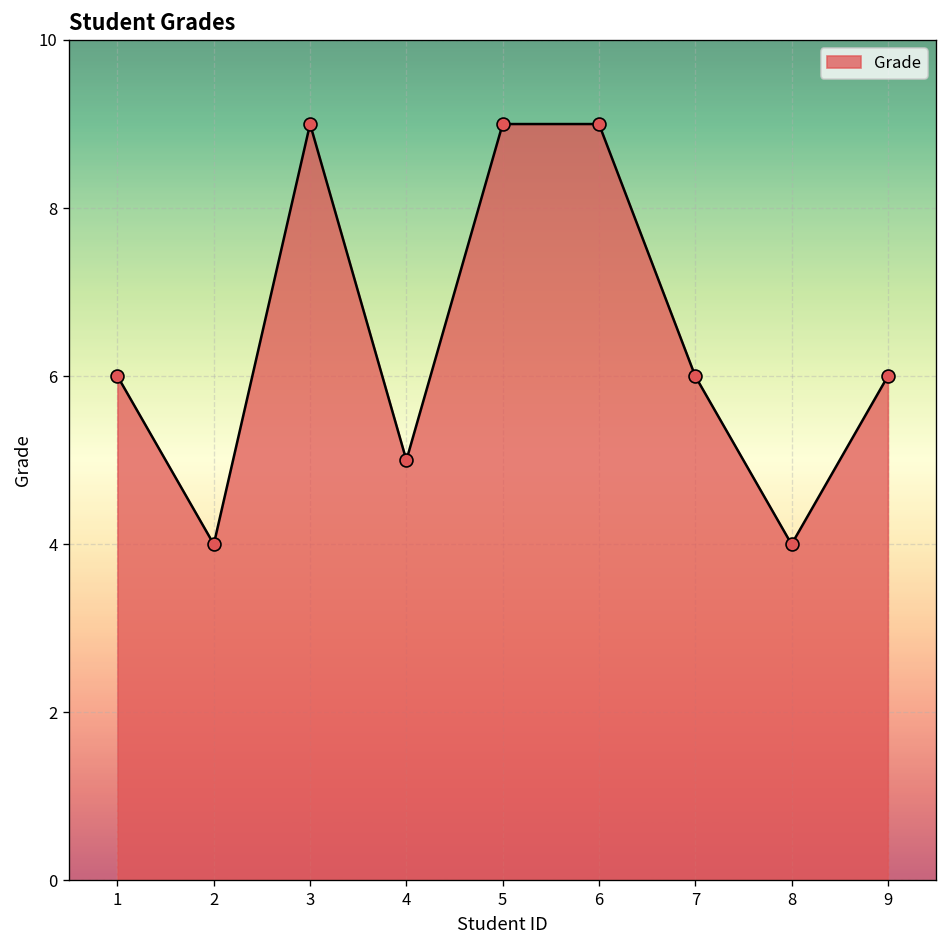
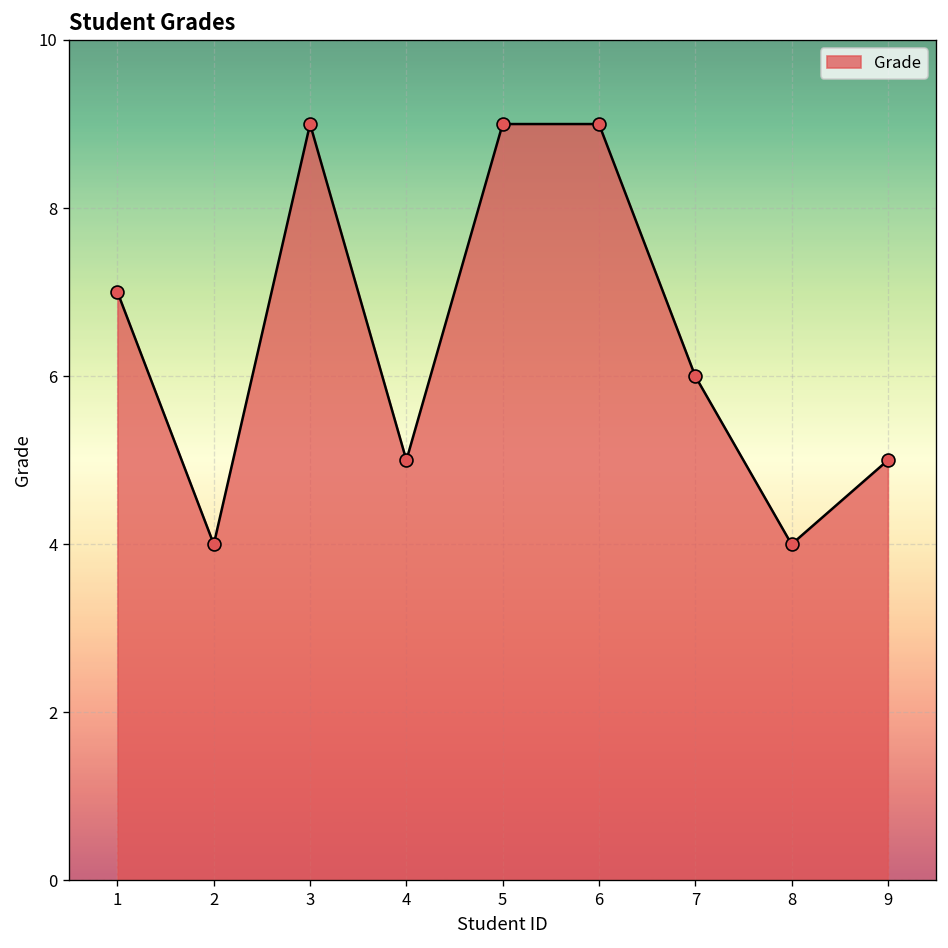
1: 6 -> 7
9: 6 -> 5
